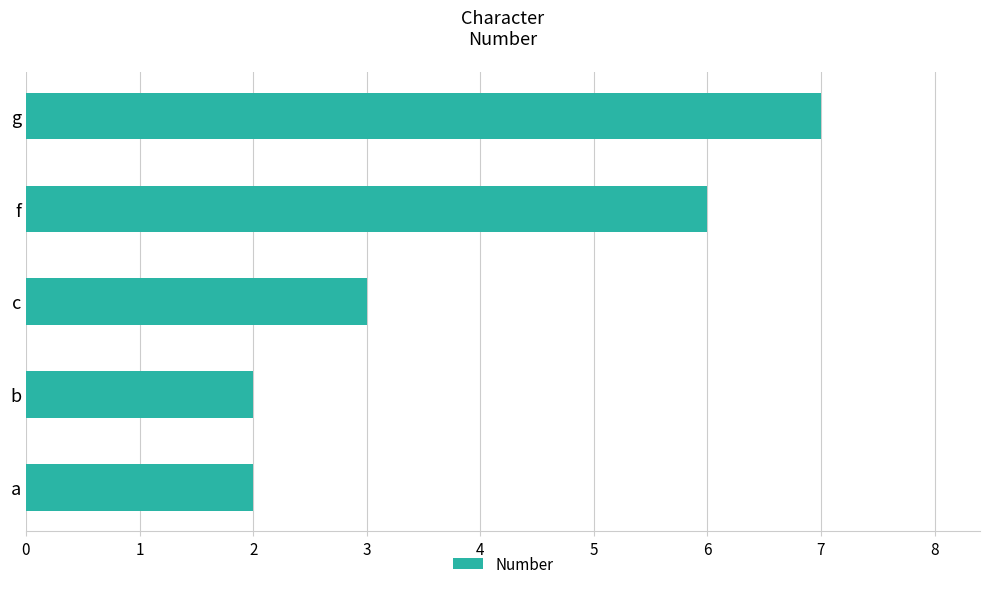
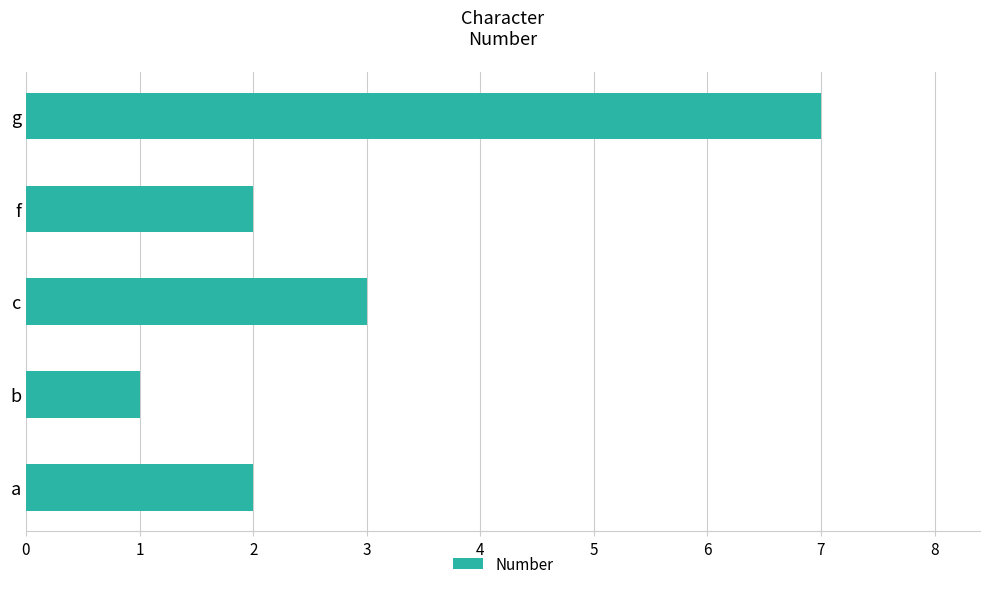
f: 6 -> 2
b: 2 -> 1
